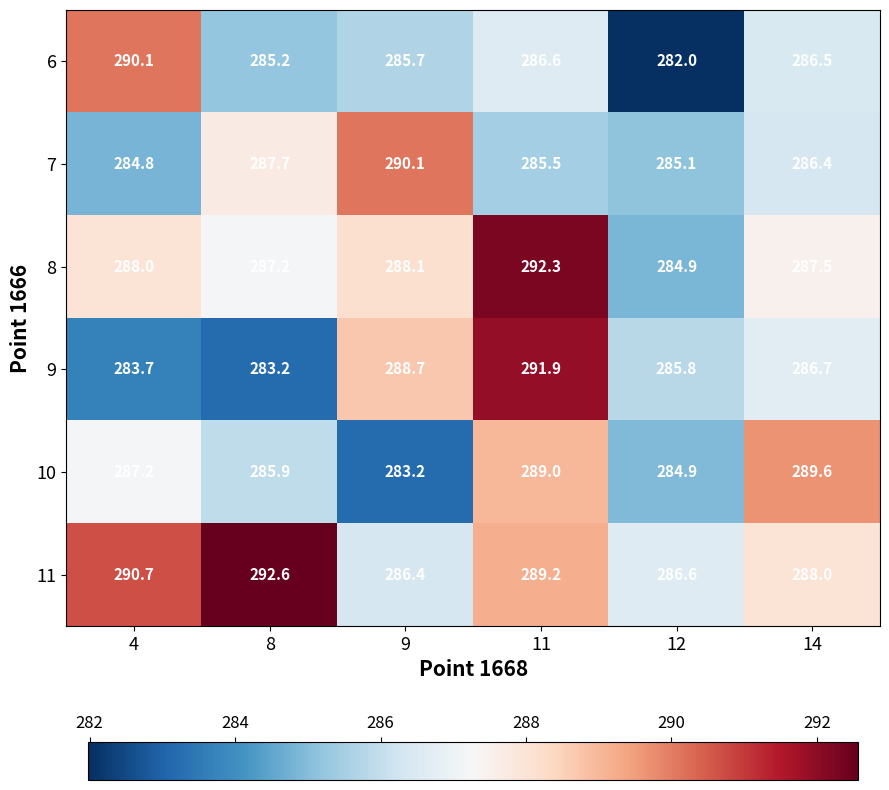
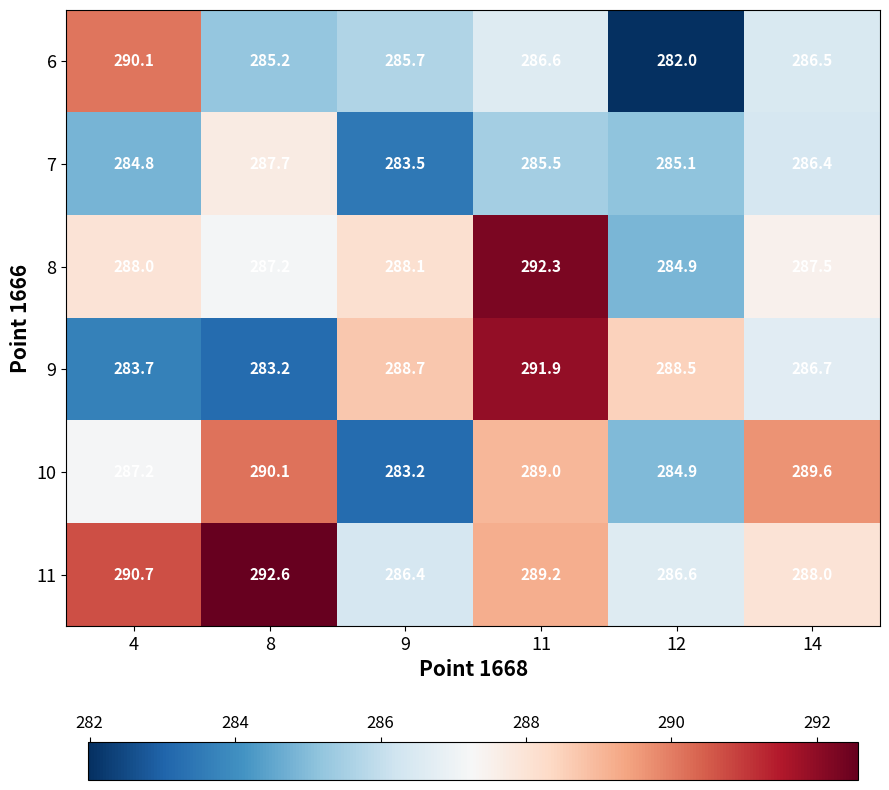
7, 9: 290.1 -> 283.5
9, 12: 285.8 -> 288.5
10, 8: 285.9 -> 290.1
